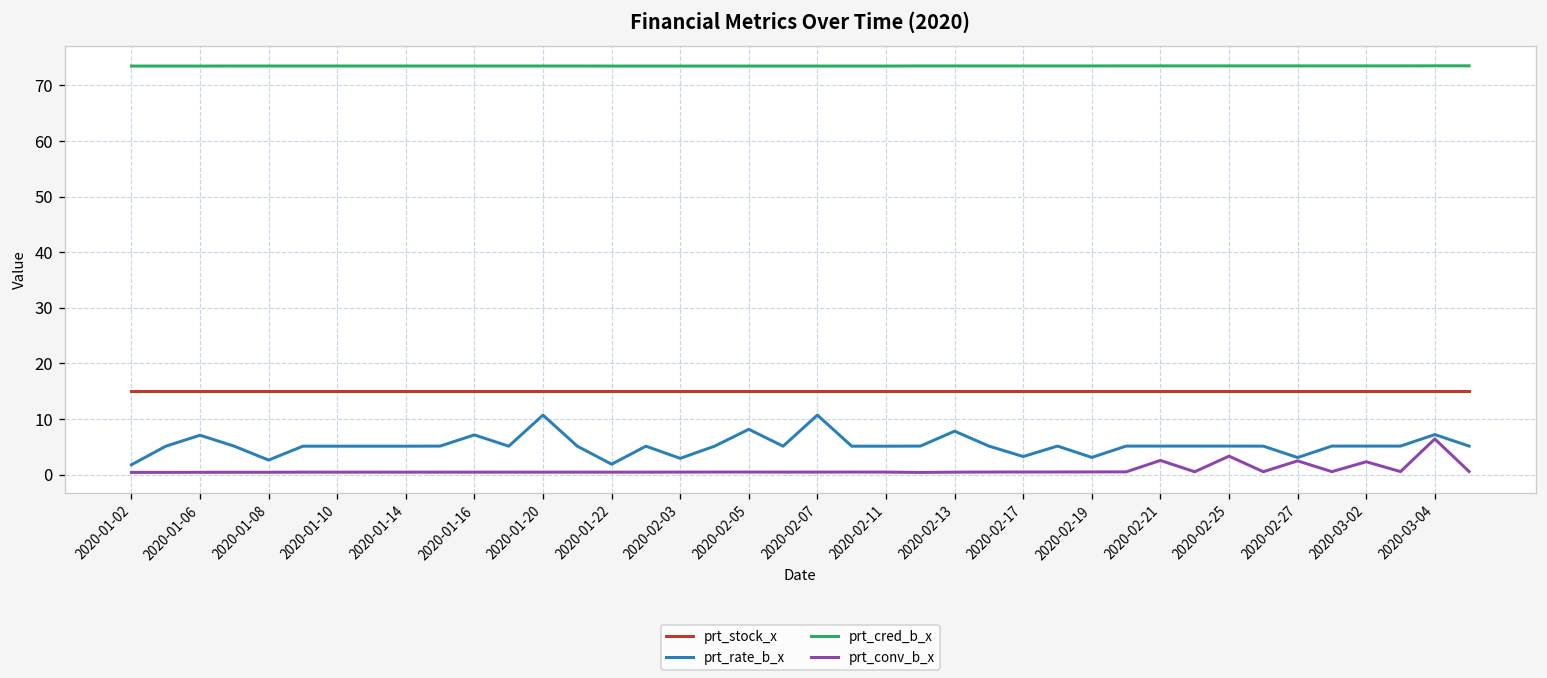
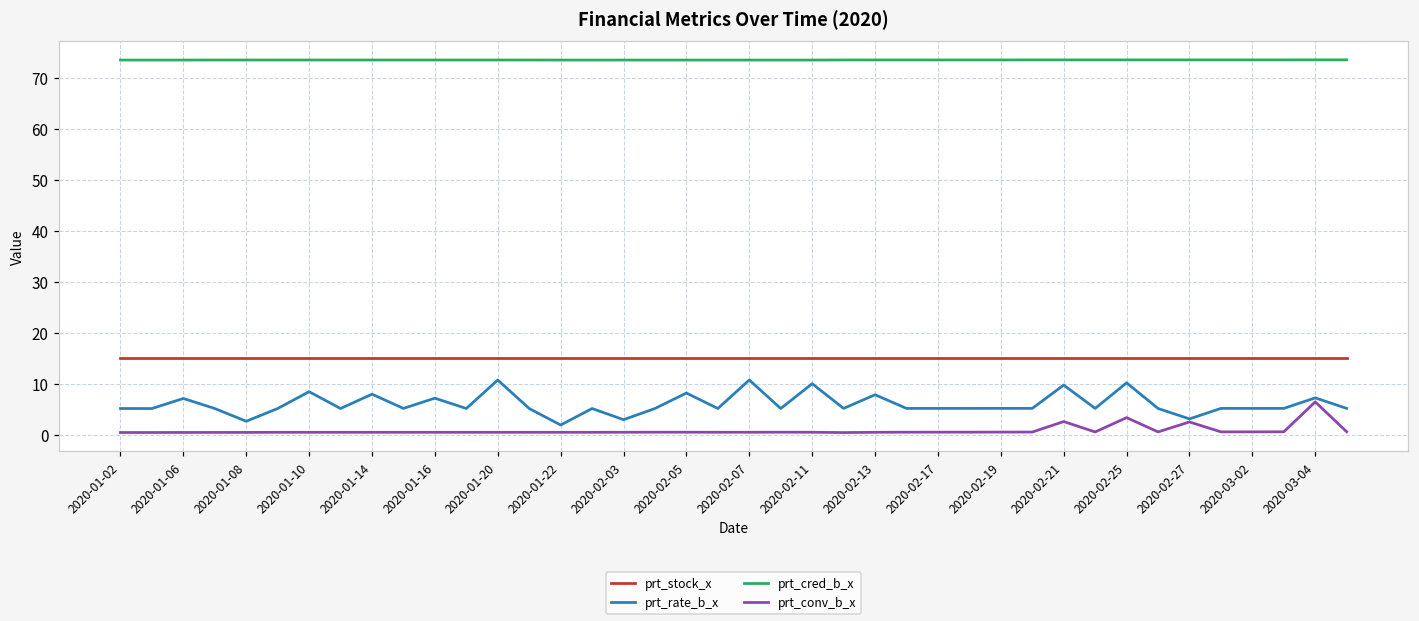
prt_rate_b_x, 2020-01-02: 2 -> 5
prt_rate_b_x, 2020-01-10: 5 -> 8
prt_rate_b_x, 2020-01-14: 5 -> 8
prt_rate_b_x, 2020-02-11: 5 -> 10
prt_rate_b_x, 2020-02-17: 3 -> 5
prt_rate_b_x, 2020-02-19: 3 -> 5
prt_rate_b_x, 2020-02-21: 5 -> 10
prt_rate_b_x, 2020-02-25: 5 -> 10
prt_conv_b_x, 2020-03-02: 2 -> 1
